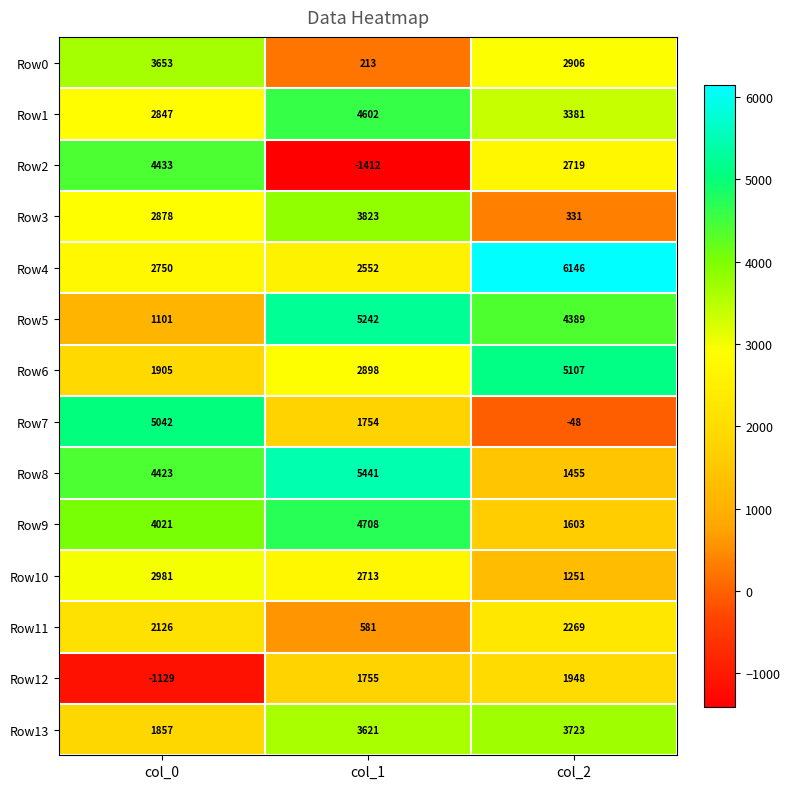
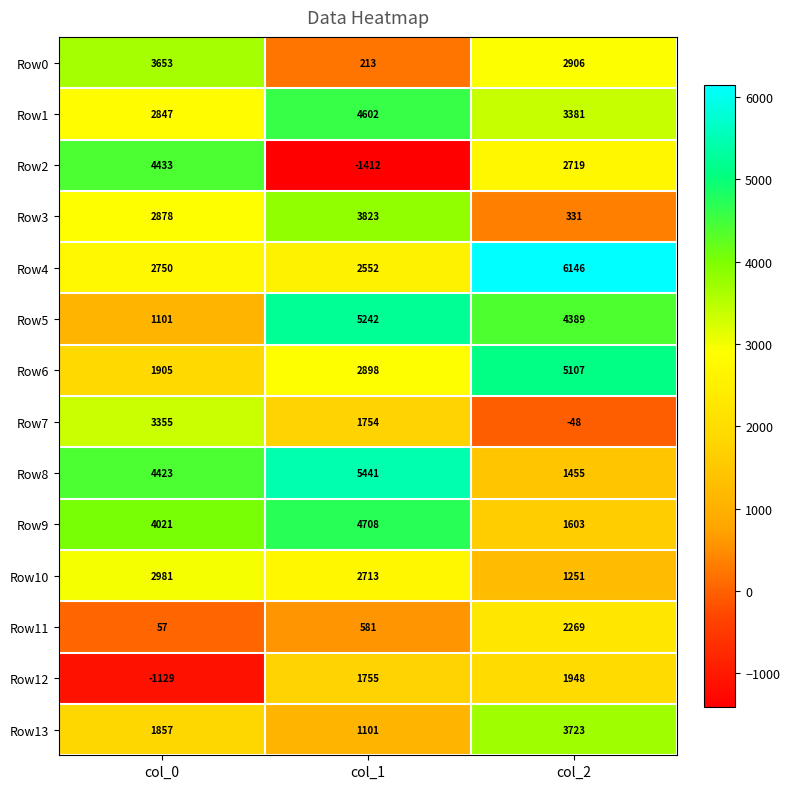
Row7, col_0: 5042 -> 3355
Row11, col_0: 2126 -> 57
Row13, col_1: 3621 -> 1101
